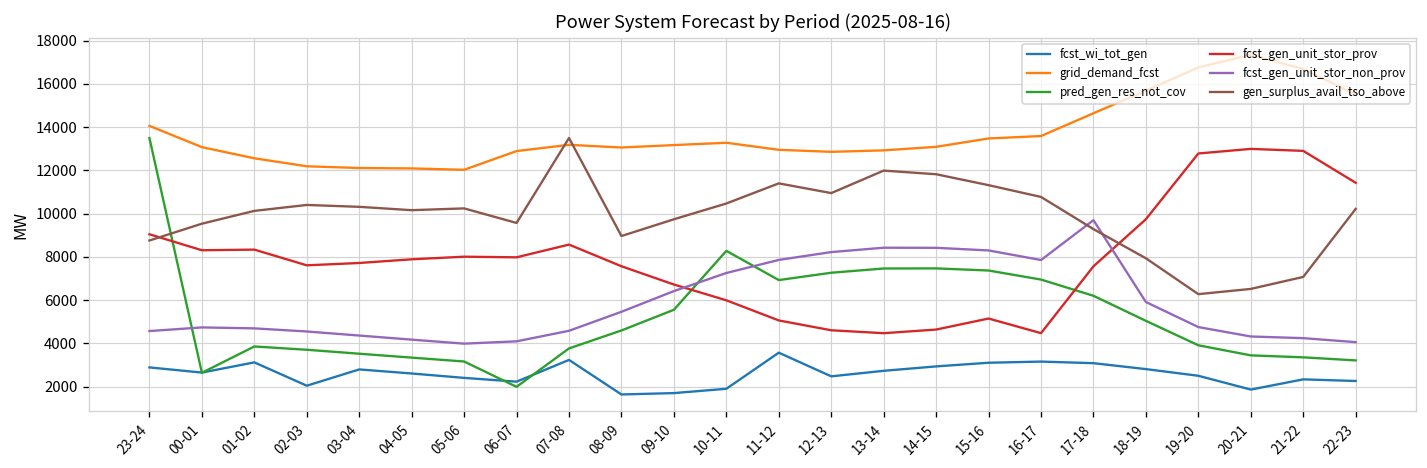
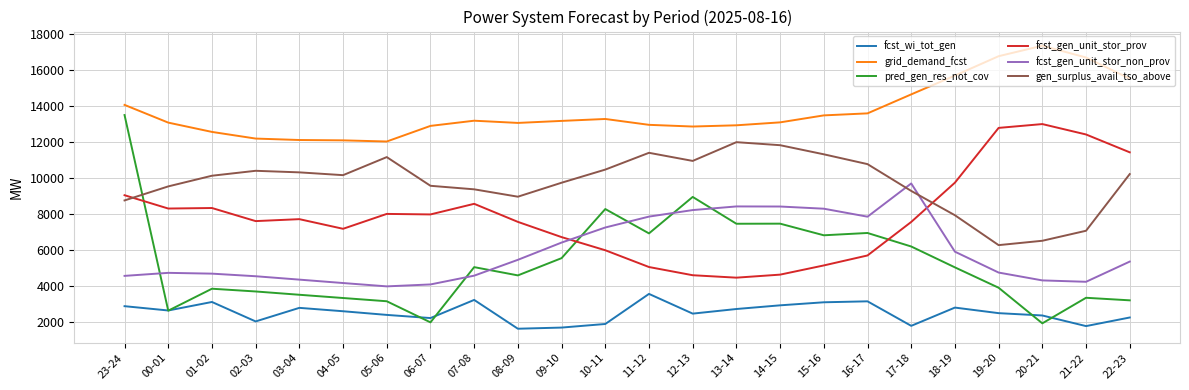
fcst_gen_unit_stor_prov, 04-05: 7900 -> 7200
gen_surplus_avail_tso_above, 05-06: 10200 -> 11200
pred_gen_res_not_cov, 07-08: 3800 -> 5100
gen_surplus_avail_tso_above, 07-08: 13500 -> 9400
pred_gen_res_not_cov, 12-13: 7300 -> 8900
pred_gen_res_not_cov, 15-16: 7400 -> 6800
fcst_gen_unit_stor_prov, 16-17: 4500 -> 5700
fcst_wi_tot_gen, 17-18: 3100 -> 1800
fcst_wi_tot_gen, 20-21: 1900 -> 2400
pred_gen_res_not_cov, 20-21: 3400 -> 1900
fcst_wi_tot_gen, 21-22: 2300 -> 1800
fcst_gen_unit_stor_prov, 21-22: 12900 -> 12400
fcst_gen_unit_stor_non_prov, 22-23: 4100 -> 5400
